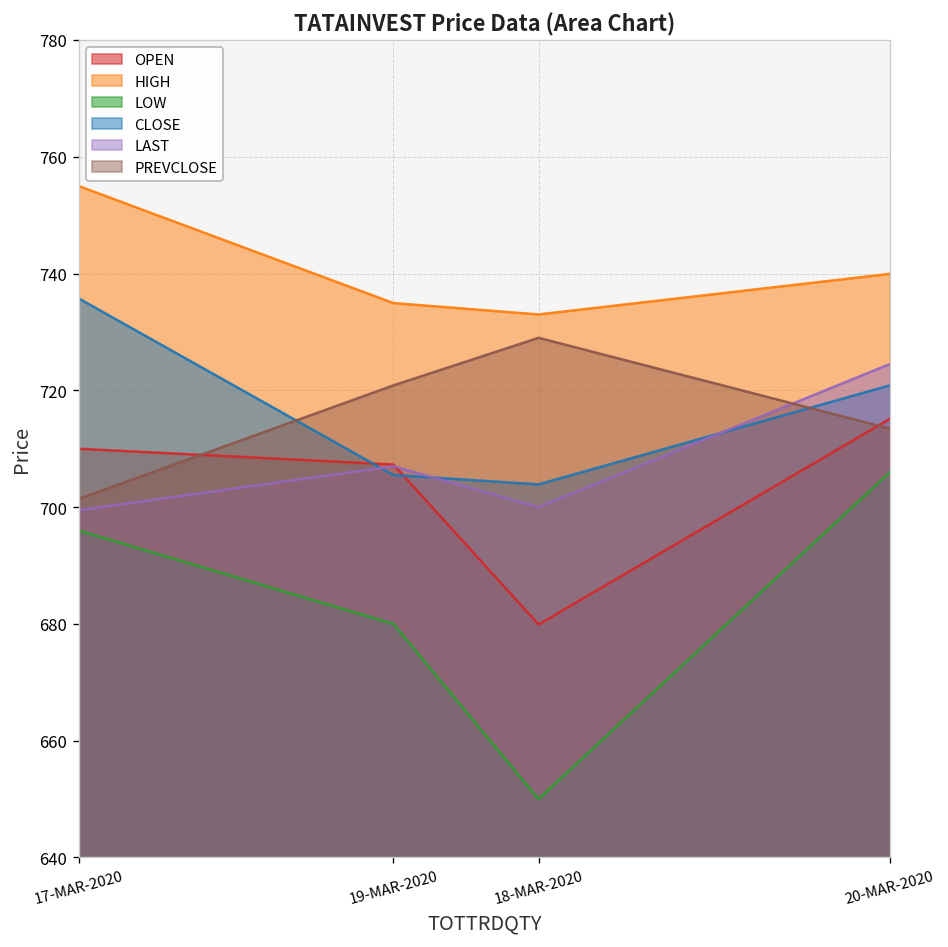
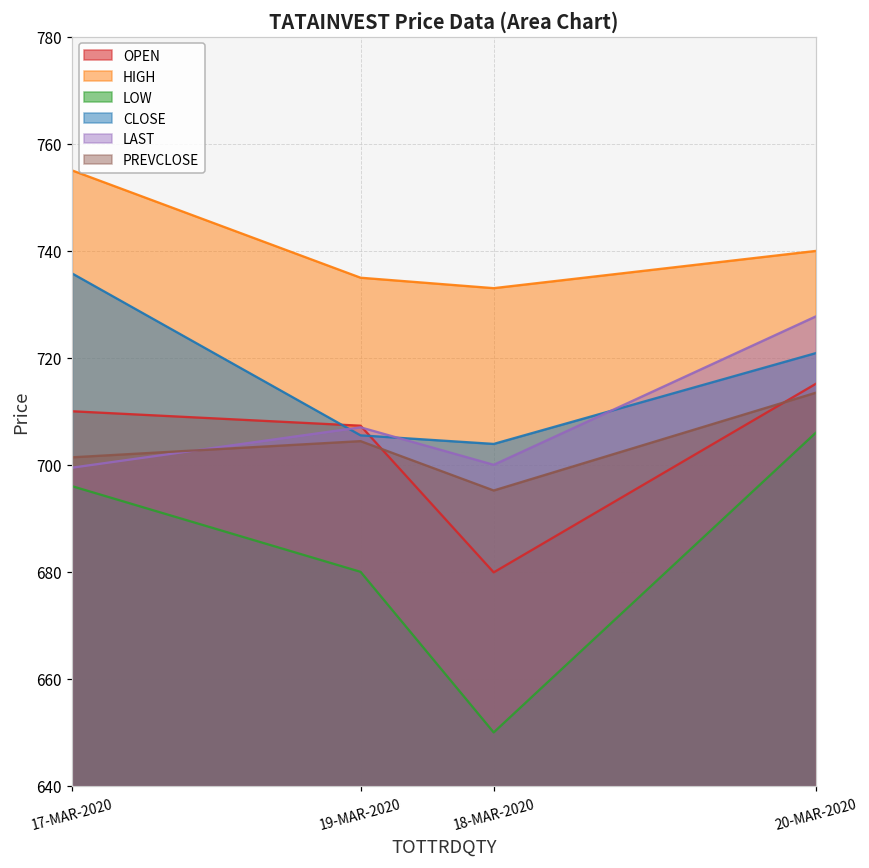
PREVCLOSE, 19-MAR-2020: 721 -> 704
PREVCLOSE, 18-MAR-2020: 729 -> 695
LAST, 20-MAR-2020: 725 -> 728
